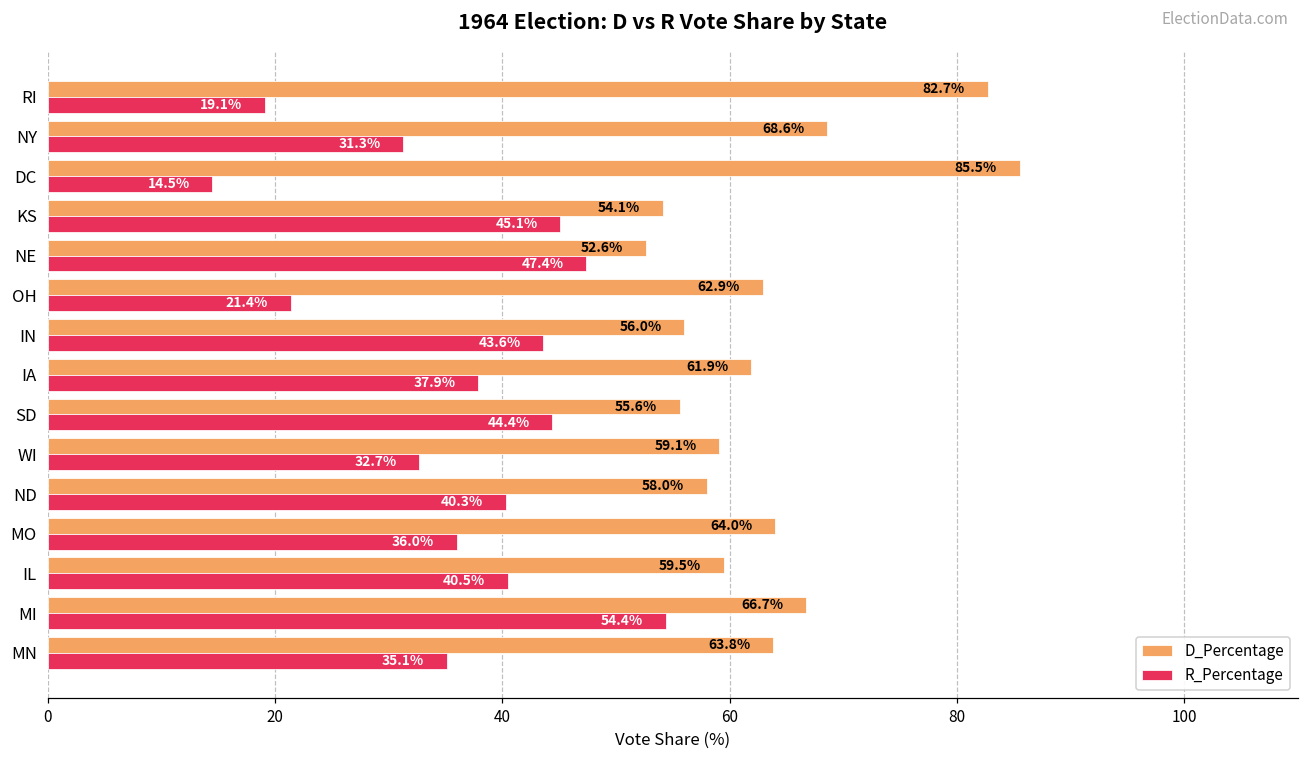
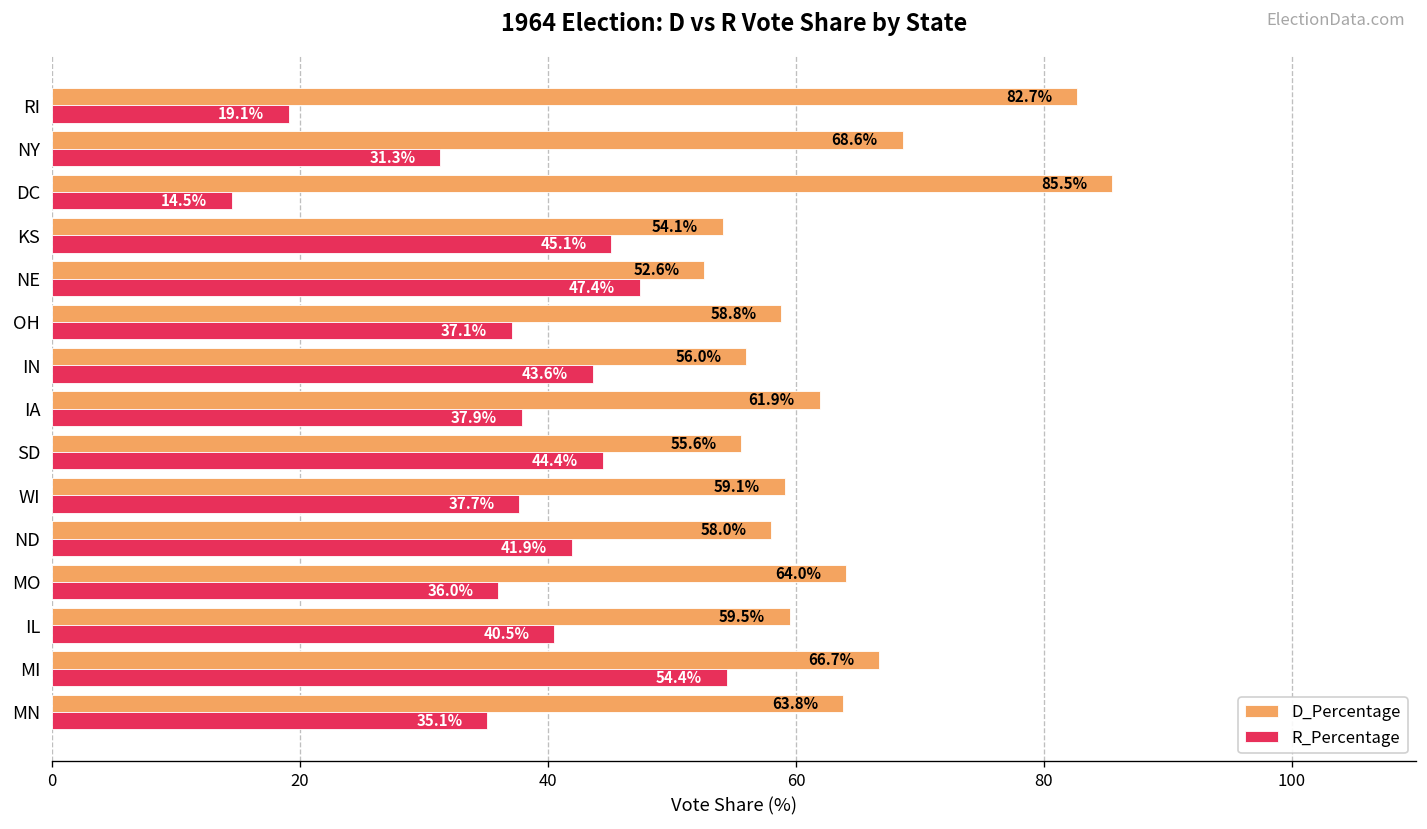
D_Percentage, OH: 62.9% -> 58.8%
R_Percentage, OH: 21.4% -> 37.1%
R_Percentage, WI: 32.7% -> 37.7%
R_Percentage, ND: 40.3% -> 41.9%
